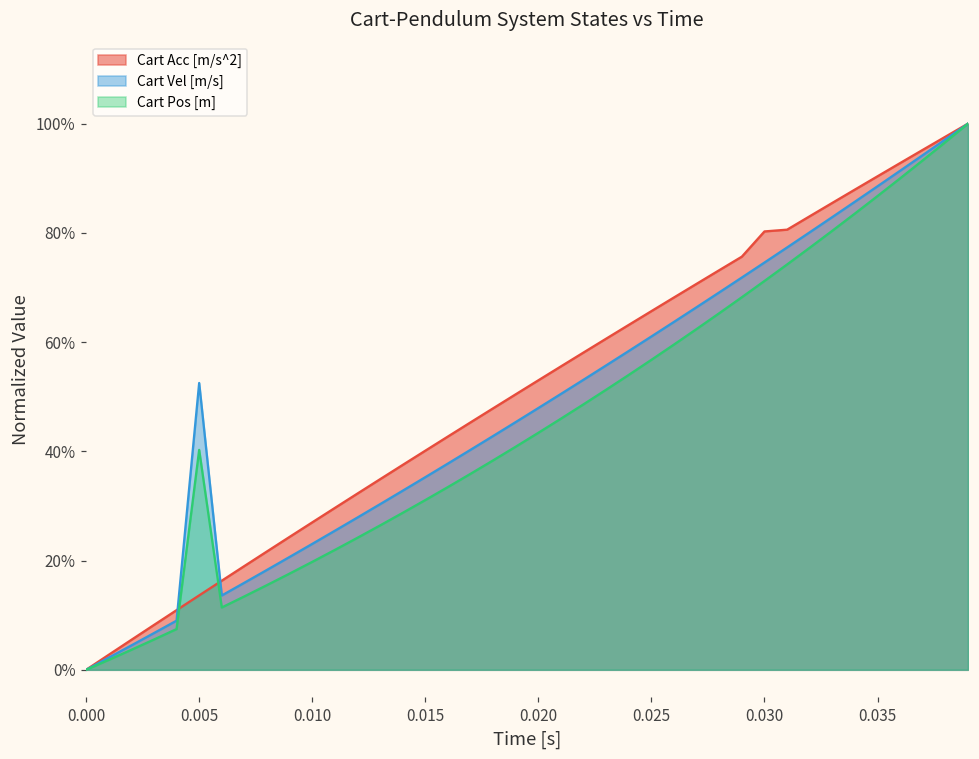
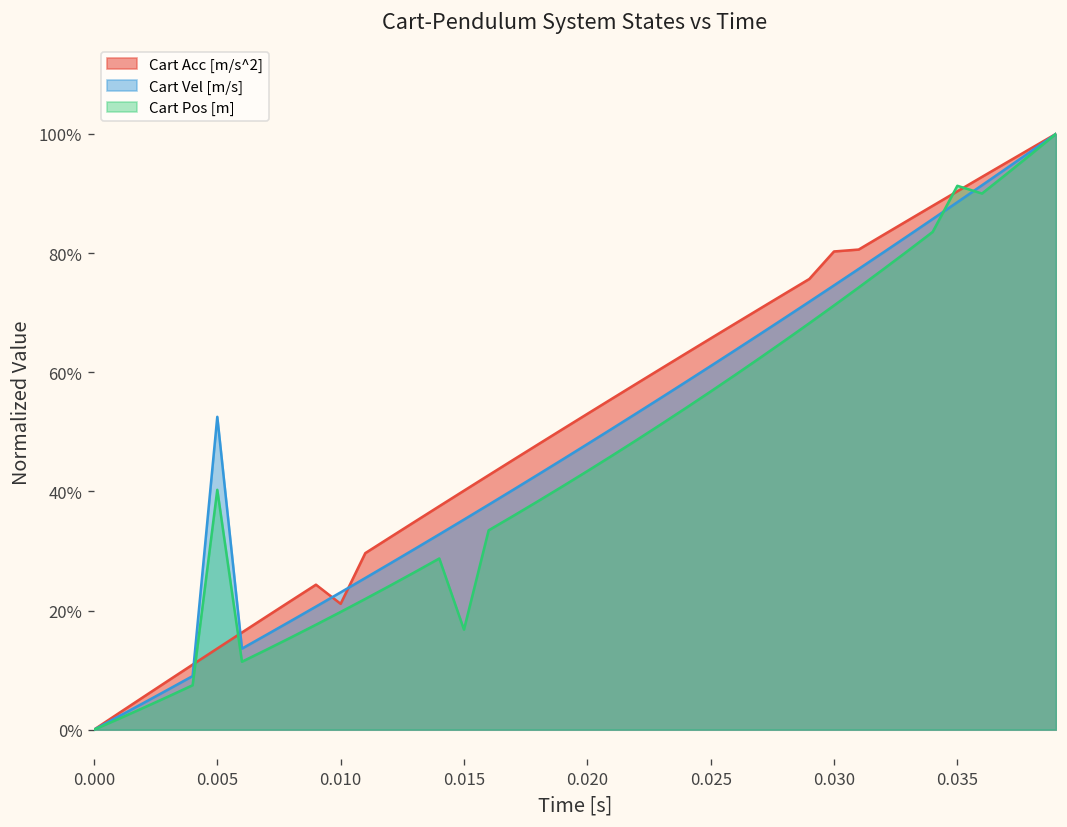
Cart Acc [m/s^2], 0.010: 27% -> 21%
Cart Pos [m], 0.015: 31% -> 17%
Cart Pos [m], 0.035: 87% -> 91%
